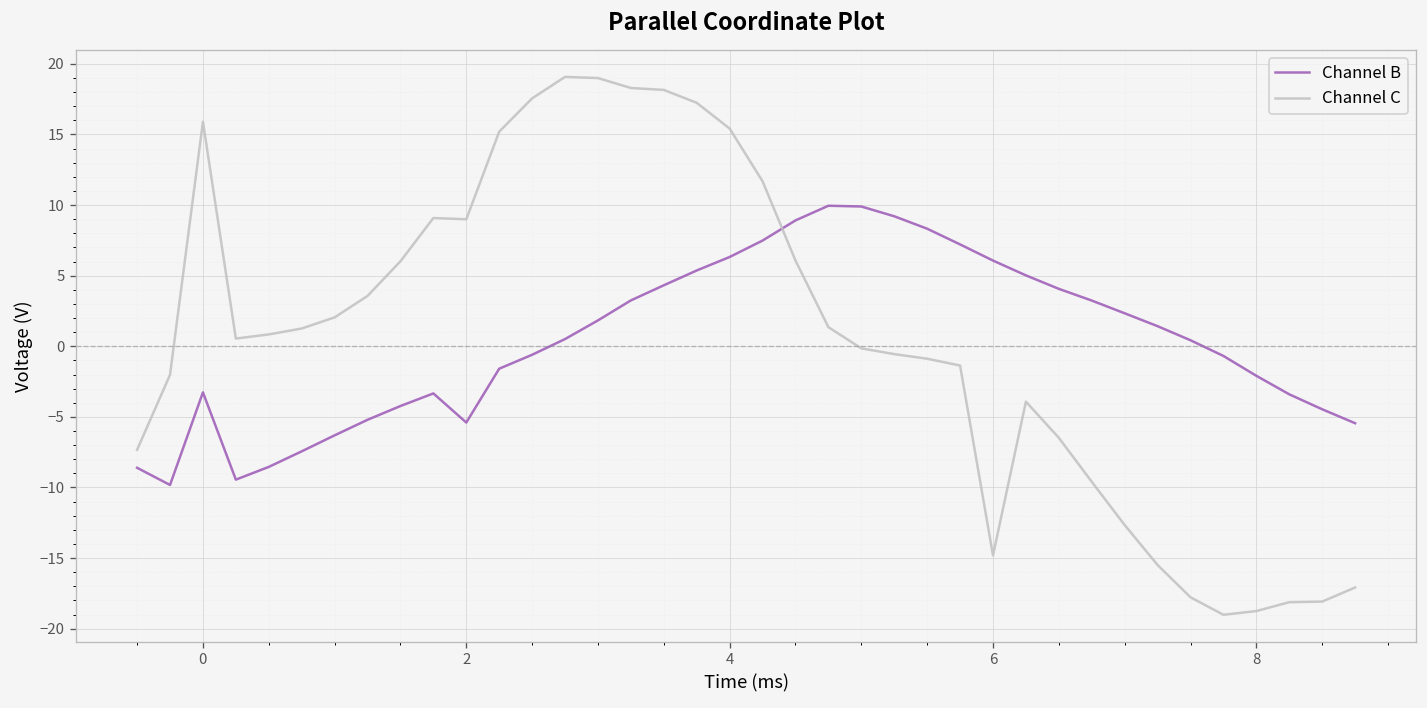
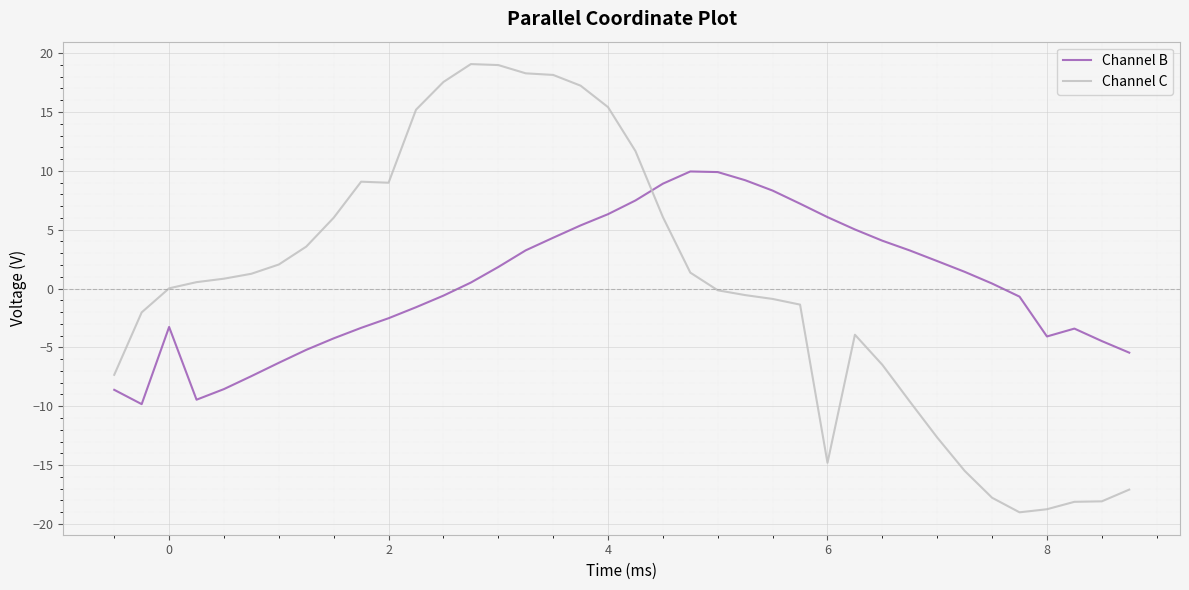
Channel C, 0: 15.9 -> 0.0
Channel B, 2: -5.4 -> -2.5
Channel B, 8: -2.1 -> -4.1
